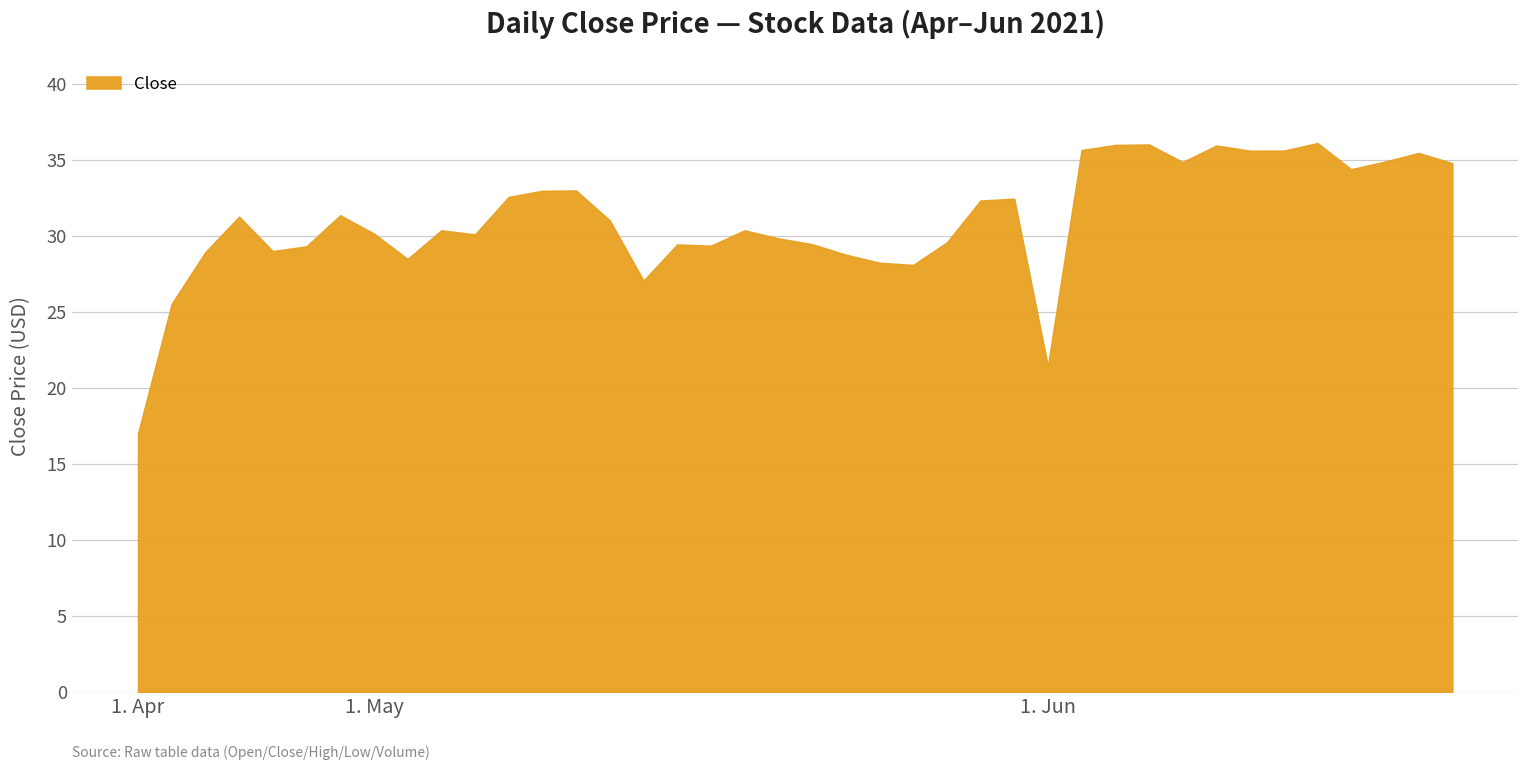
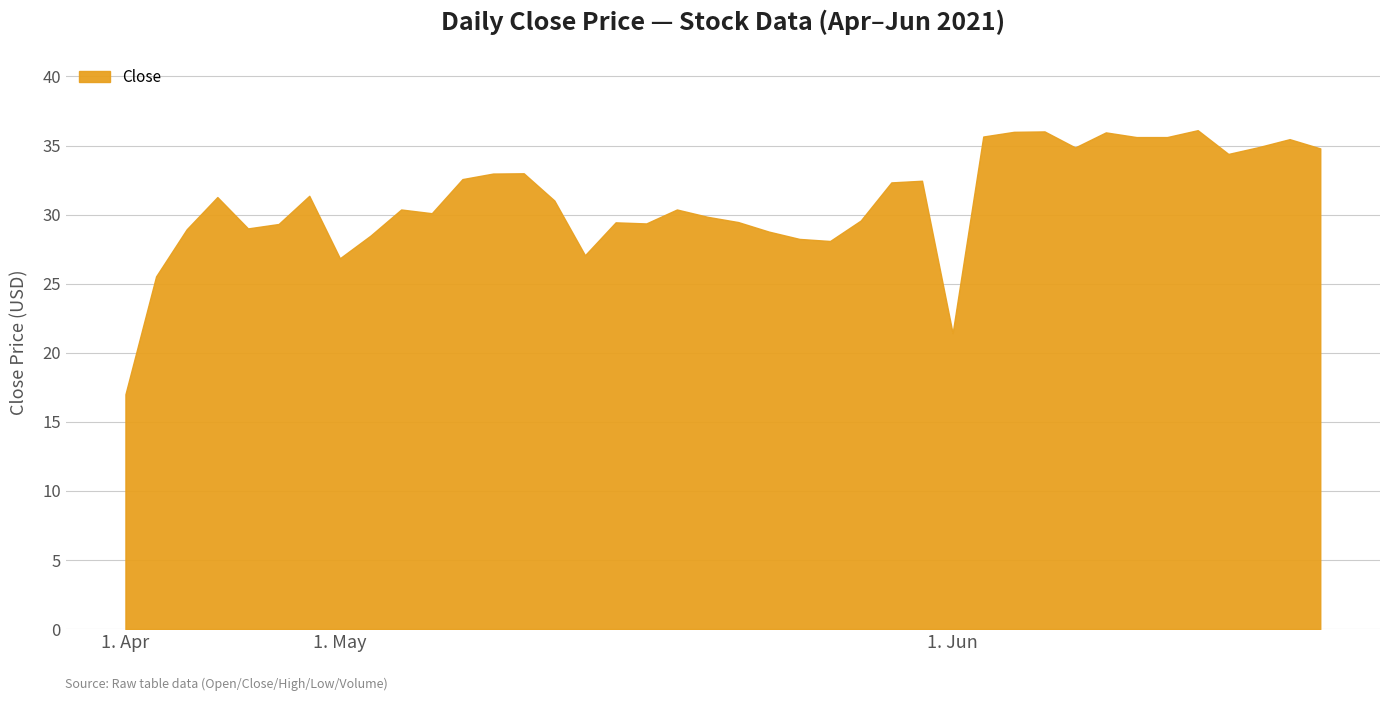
1. May: 30.2 -> 26.8
